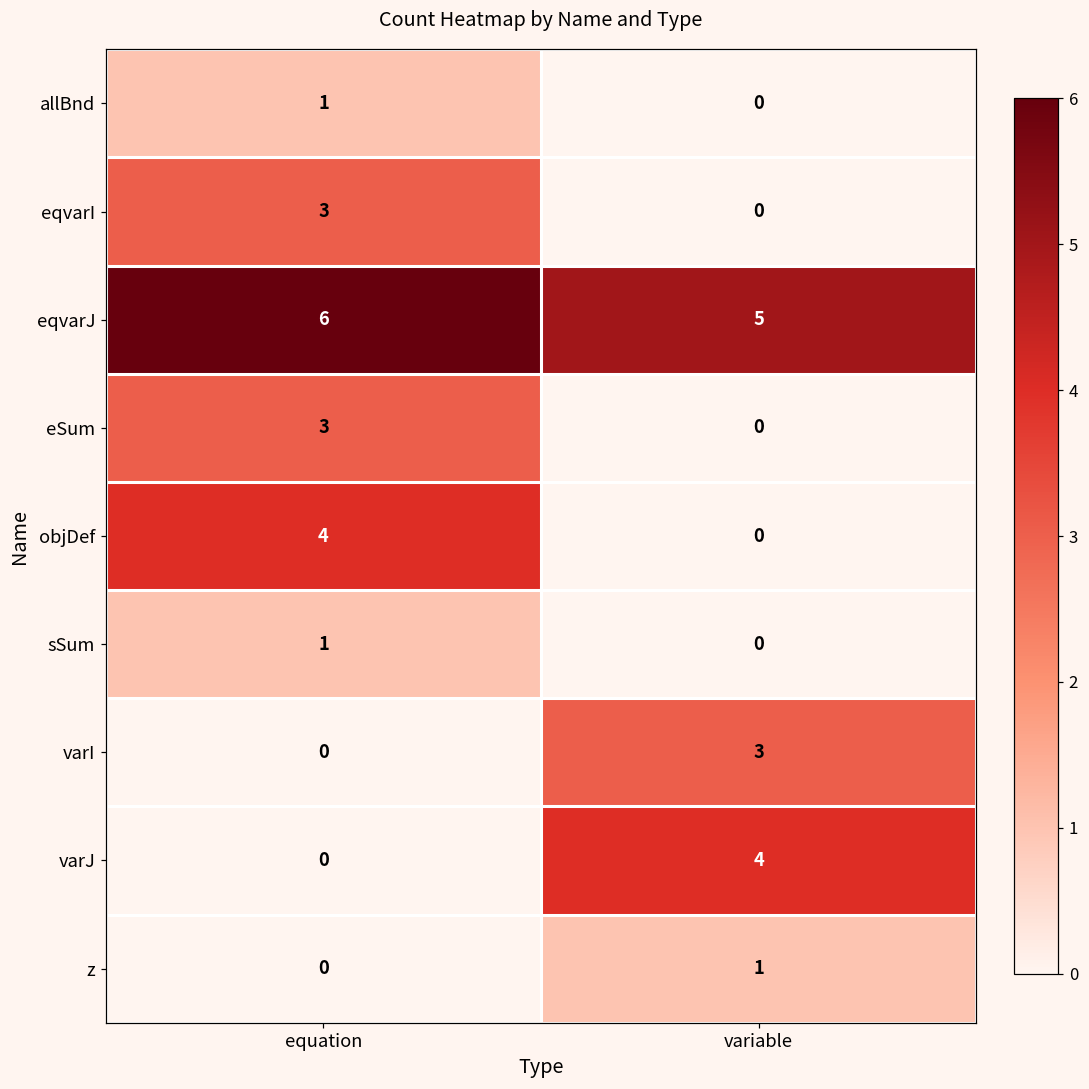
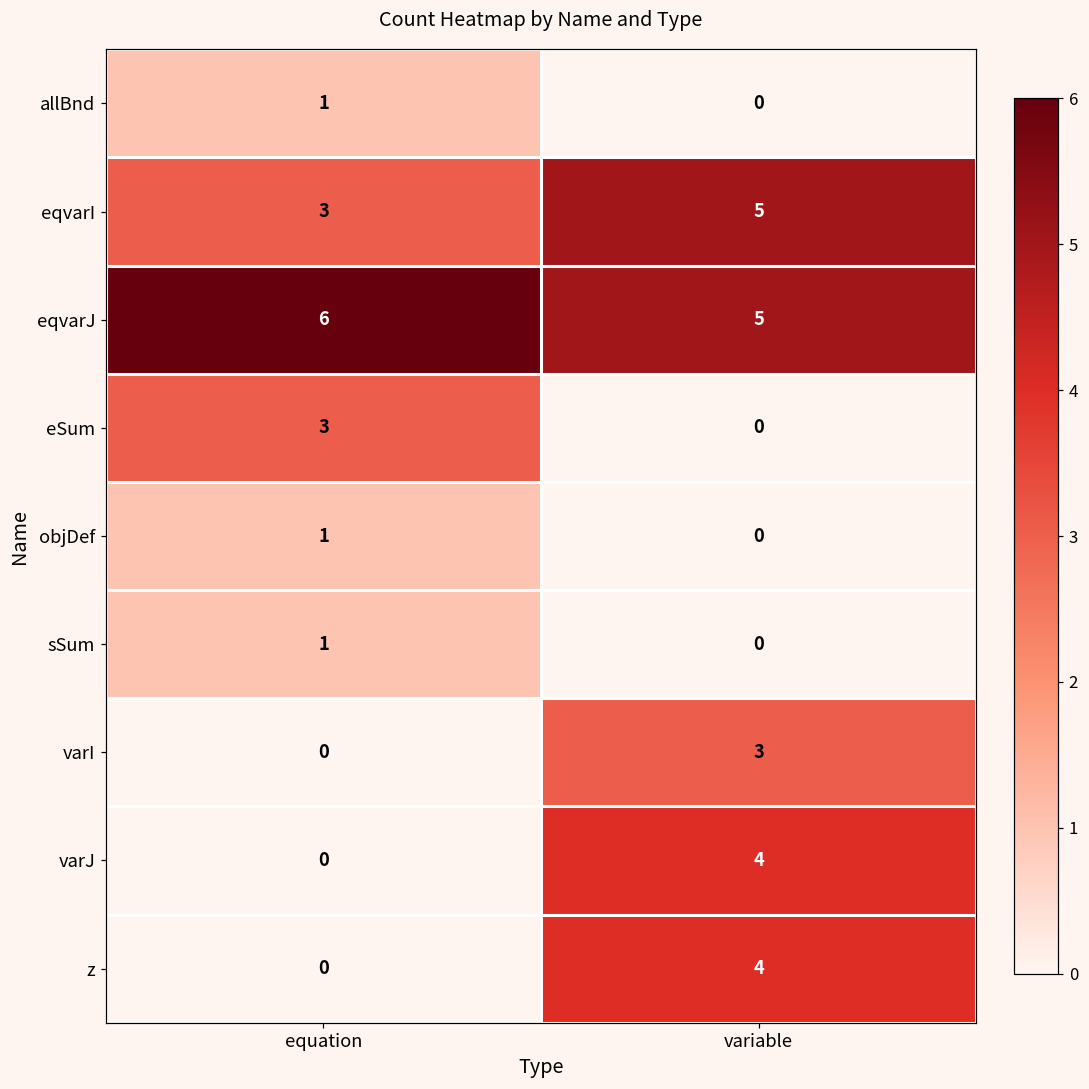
eqvarI, variable: 0 -> 5
objDef, equation: 4 -> 1
z, variable: 1 -> 4
